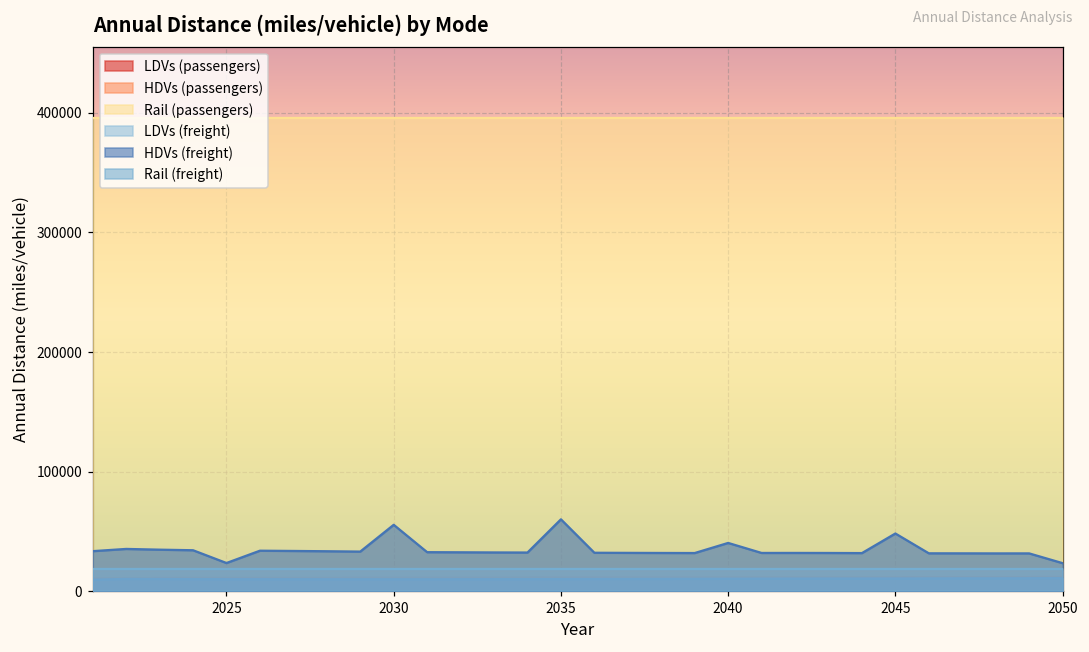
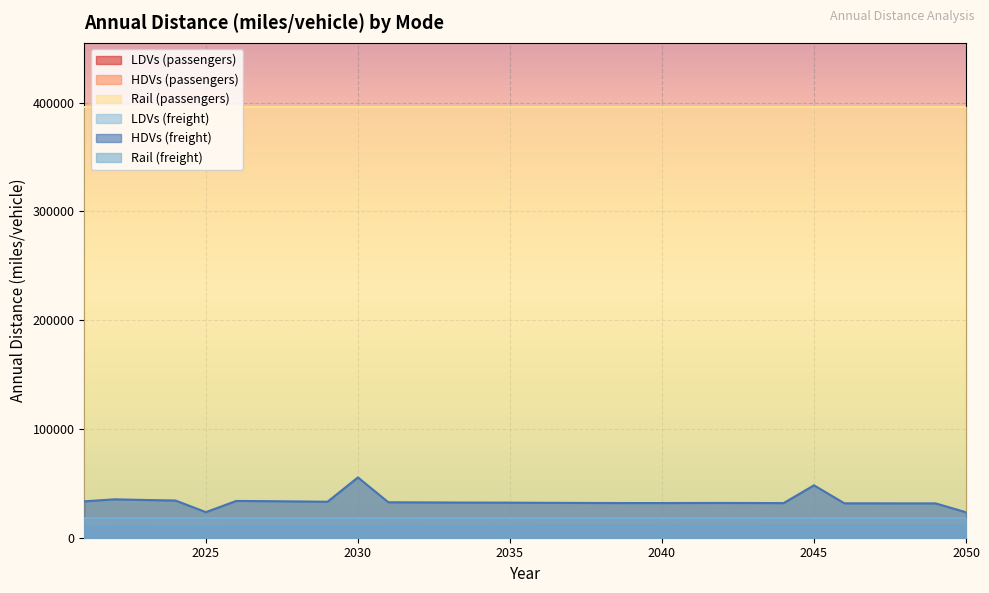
HDVs (freight), 2035: 60000 -> 32000
HDVs (freight), 2040: 40000 -> 32000
